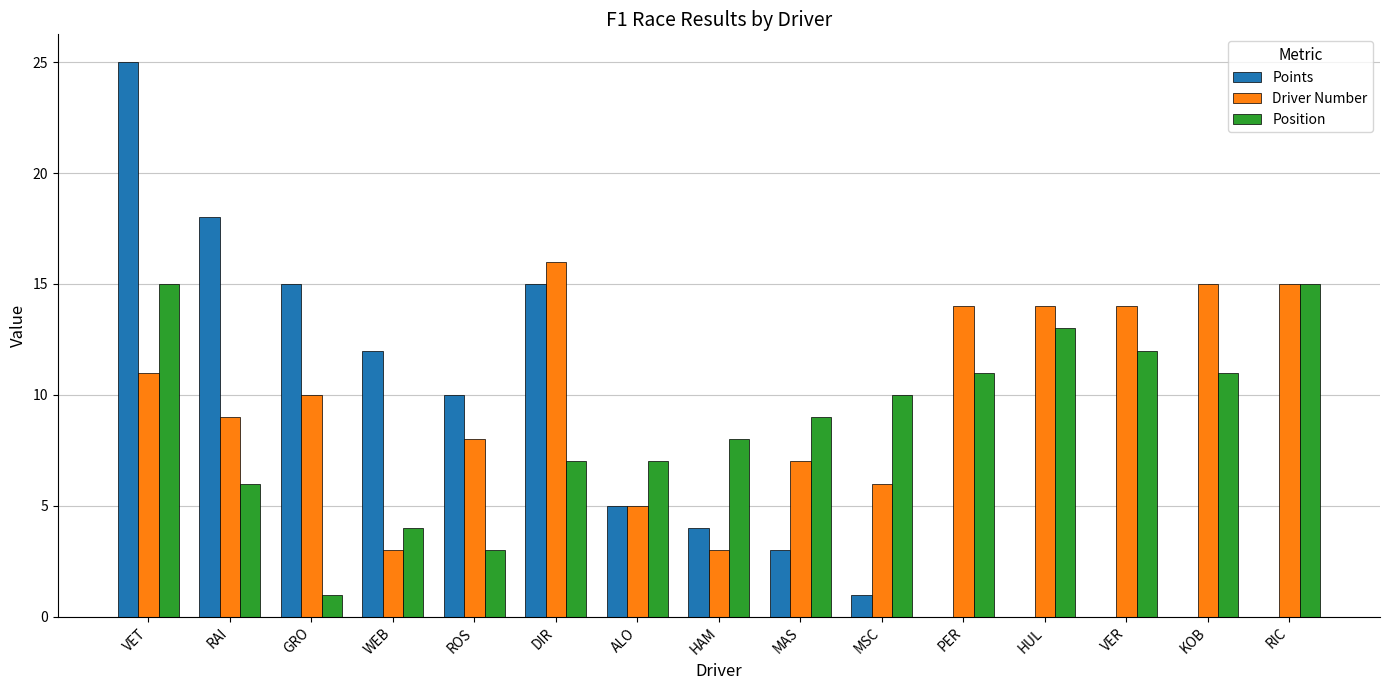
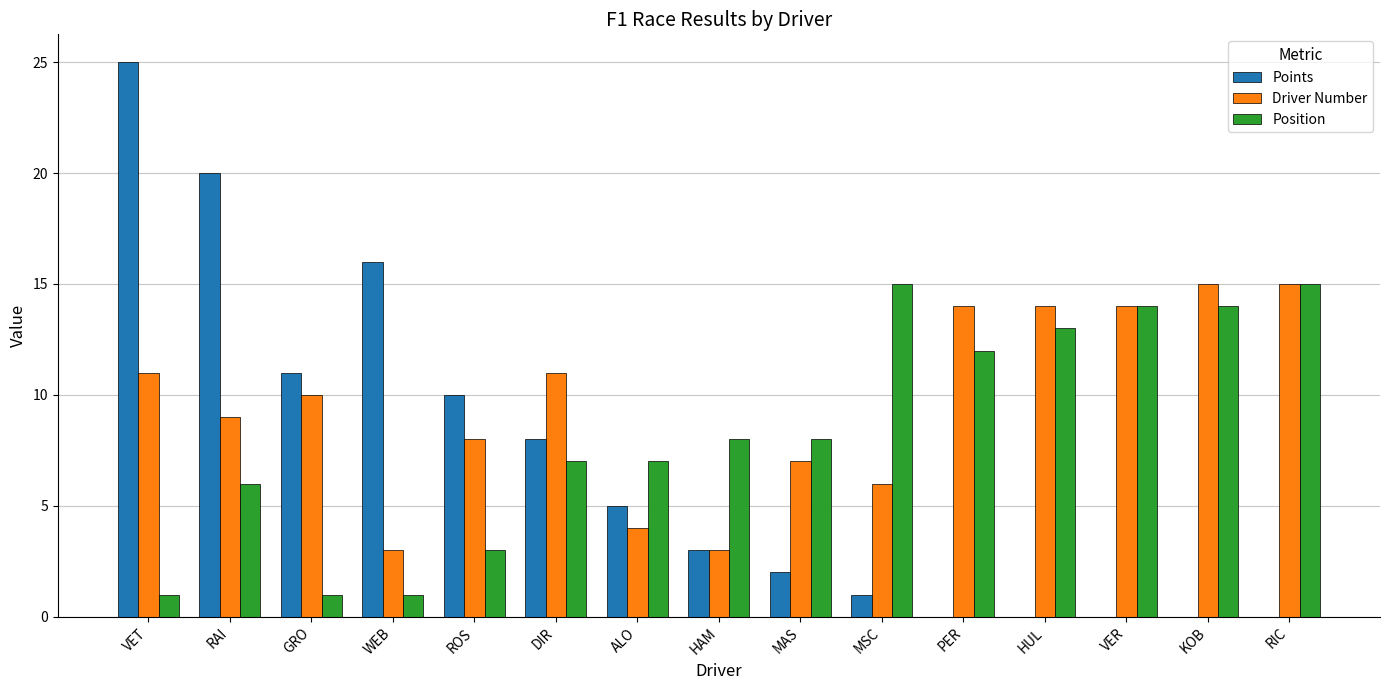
Position, VET: 15 -> 1
Points, RAI: 18 -> 20
Points, GRO: 15 -> 11
Points, WEB: 12 -> 16
Position, WEB: 4 -> 1
Points, DIR: 15 -> 8
Driver Number, DIR: 16 -> 11
Driver Number, ALO: 5 -> 4
Points, HAM: 4 -> 3
Points, MAS: 3 -> 2
Position, MAS: 9 -> 8
Position, MSC: 10 -> 15
Position, PER: 11 -> 12
Position, VER: 12 -> 14
Position, KOB: 11 -> 14
